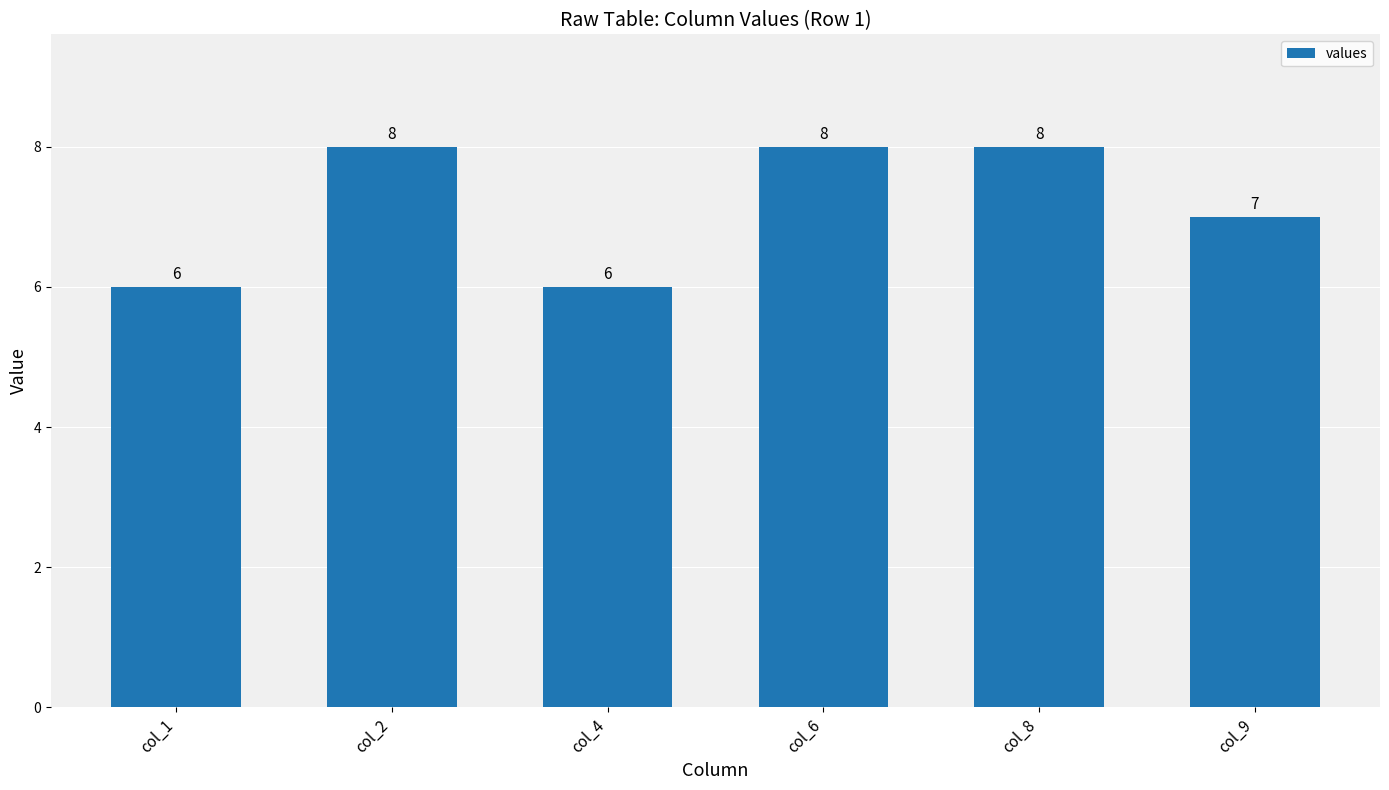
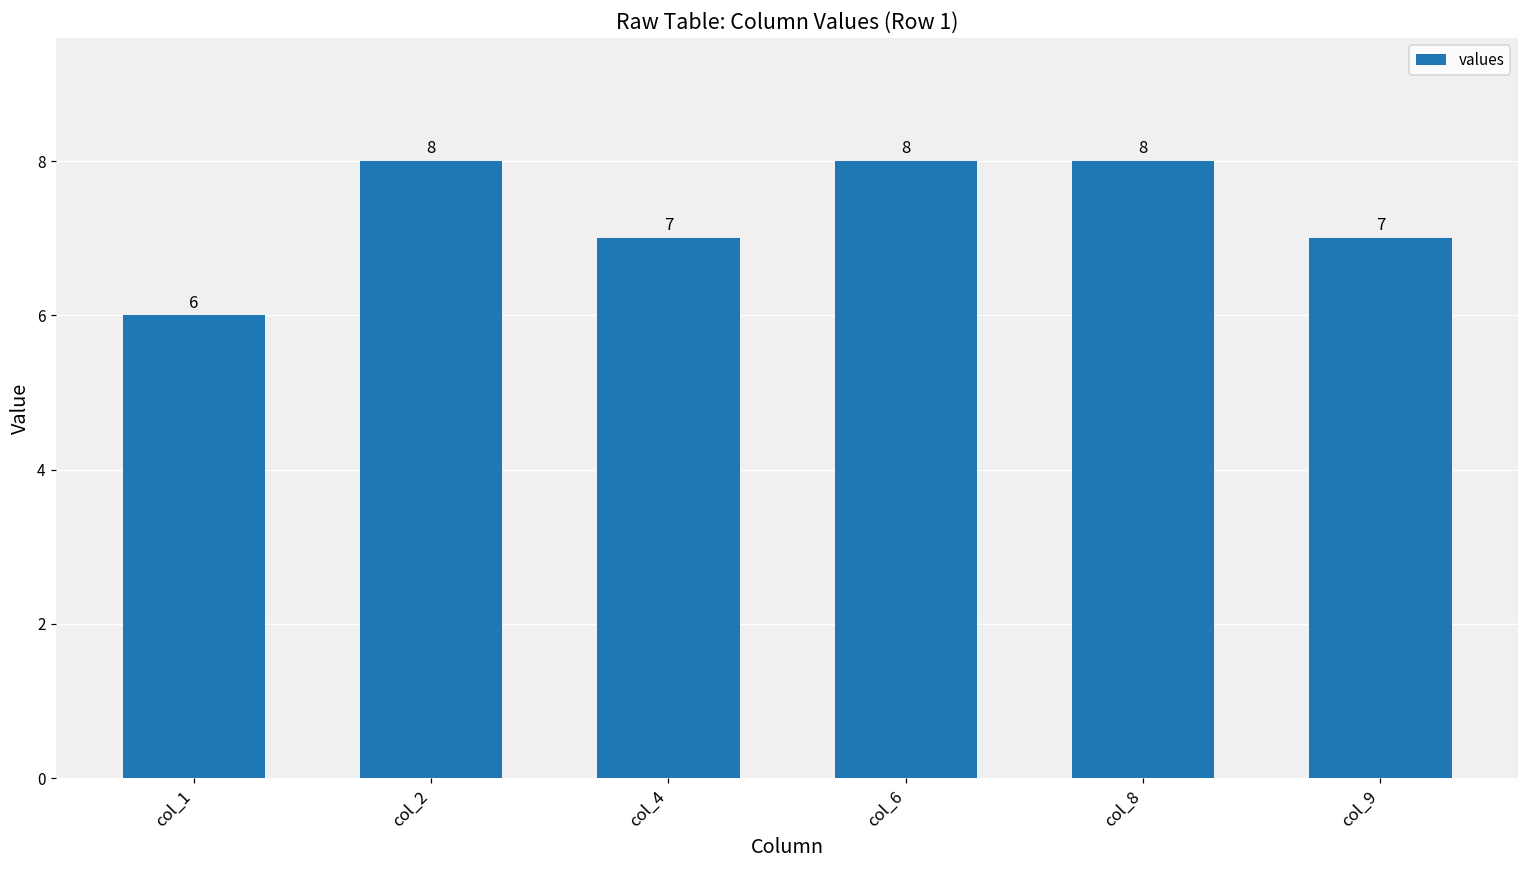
col_4: 6 -> 7
